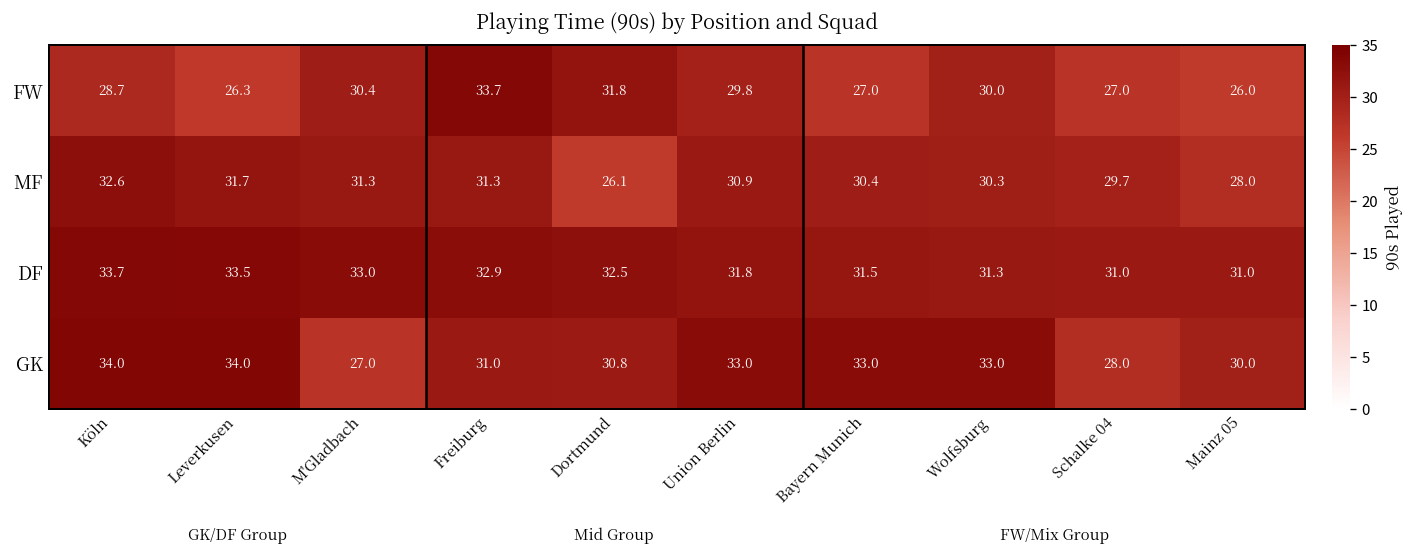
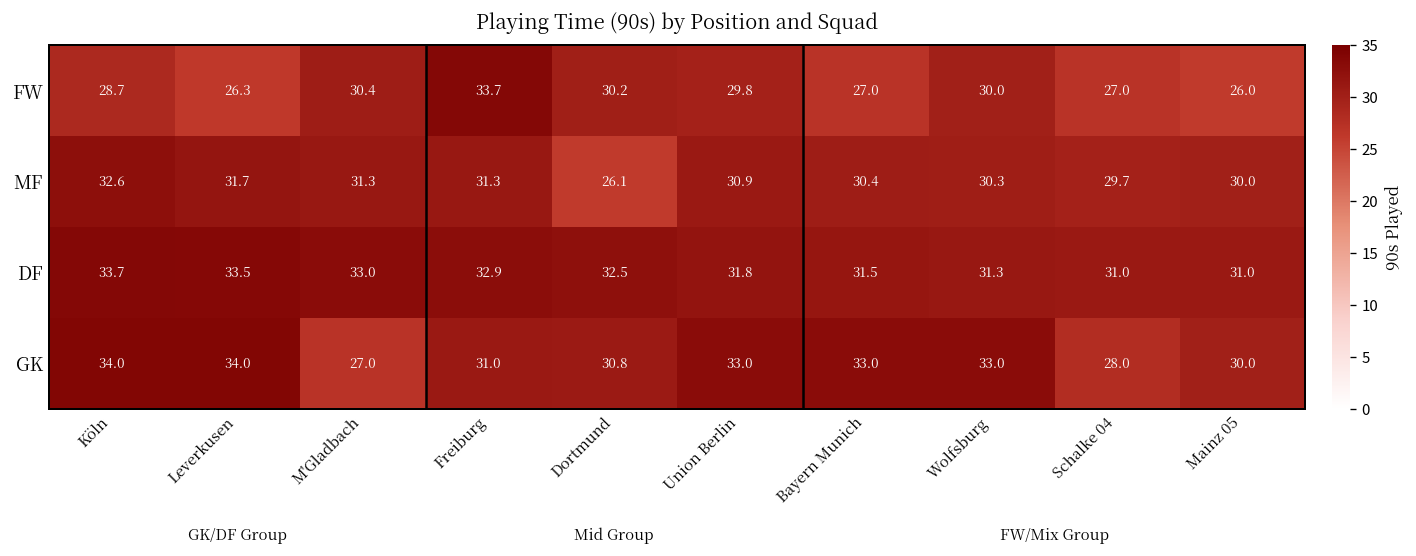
FW, Dortmund: 31.8 -> 30.2
MF, Mainz 05: 28.0 -> 30.0
